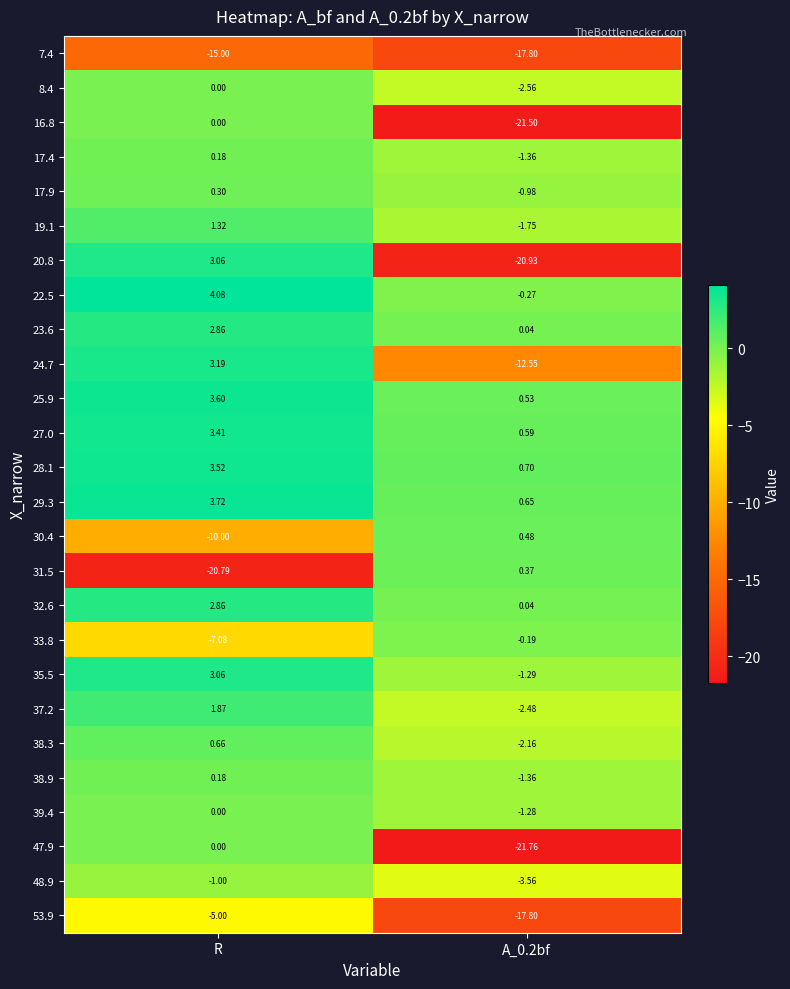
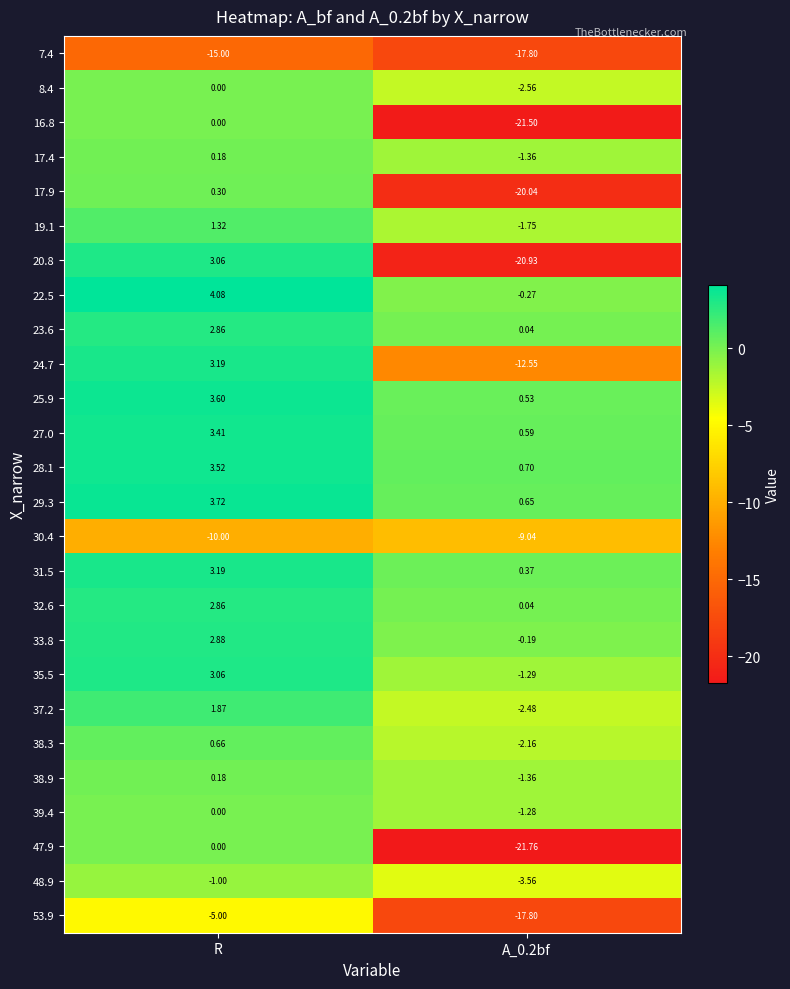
17.9, A_0.2bf: -0.98 -> -20.04
30.4, A_0.2bf: 0.48 -> -9.04
31.5, R: -20.79 -> 3.19
33.8, R: -7.08 -> 2.88
